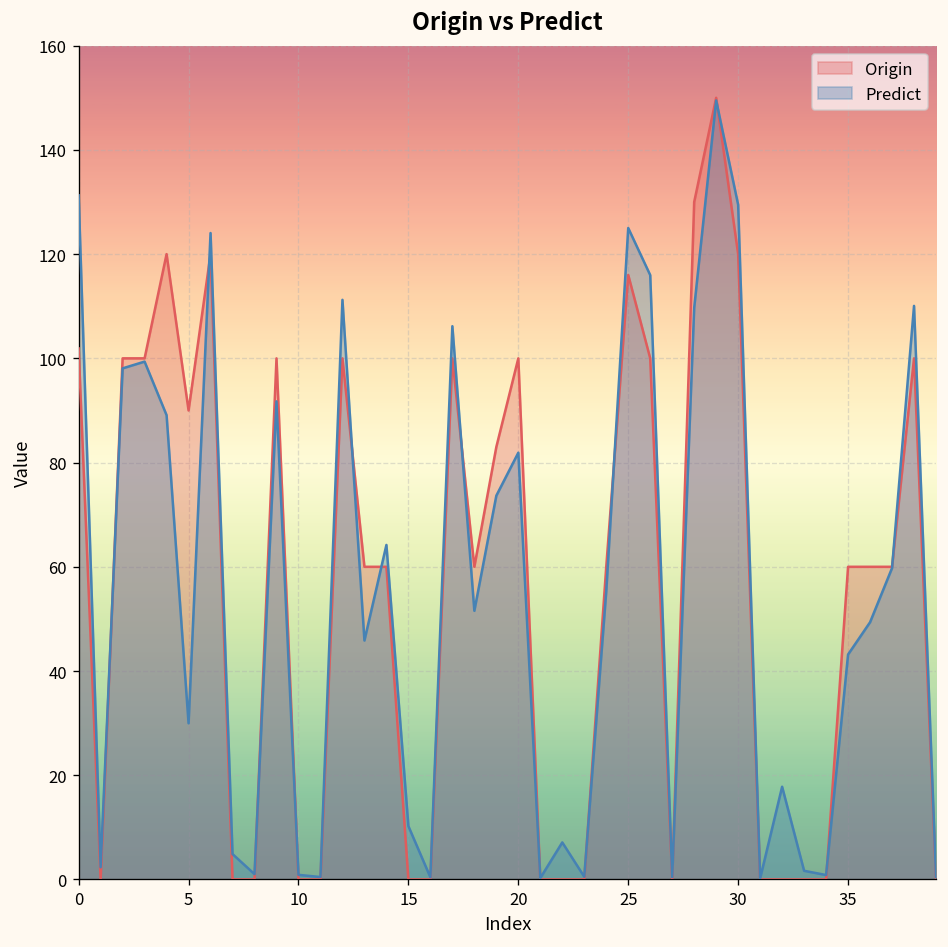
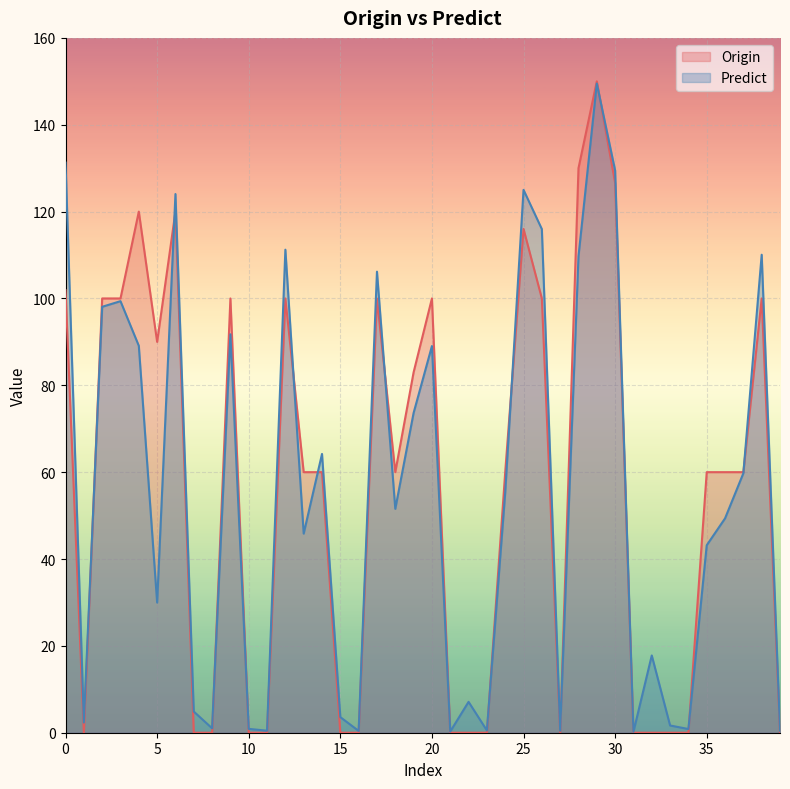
Predict, 15: 10 -> 4
Predict, 20: 82 -> 89
Origin, 30: 120 -> 127
